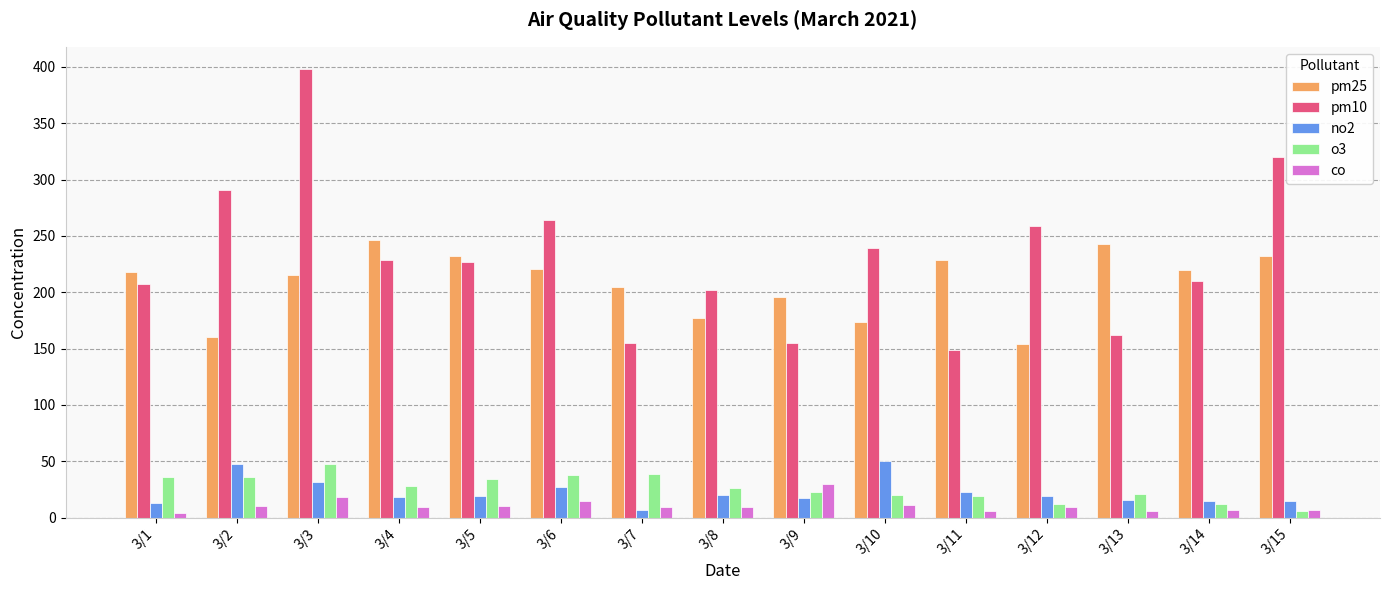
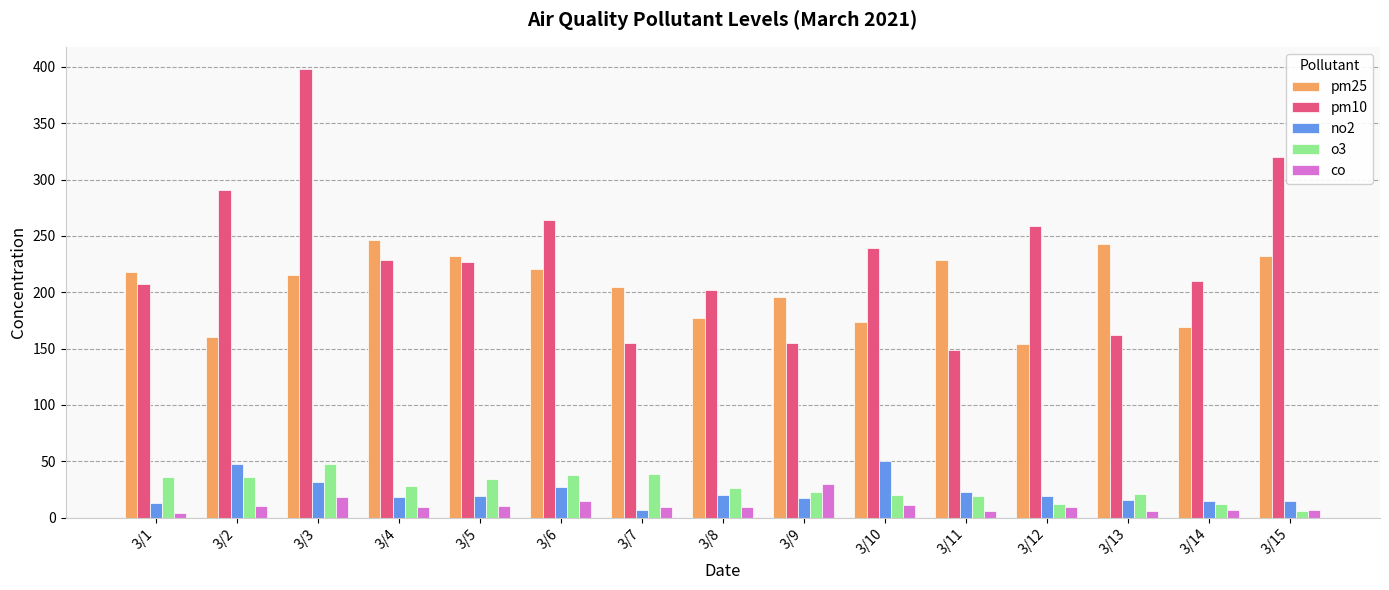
pm25, 3/14: 220 -> 169
